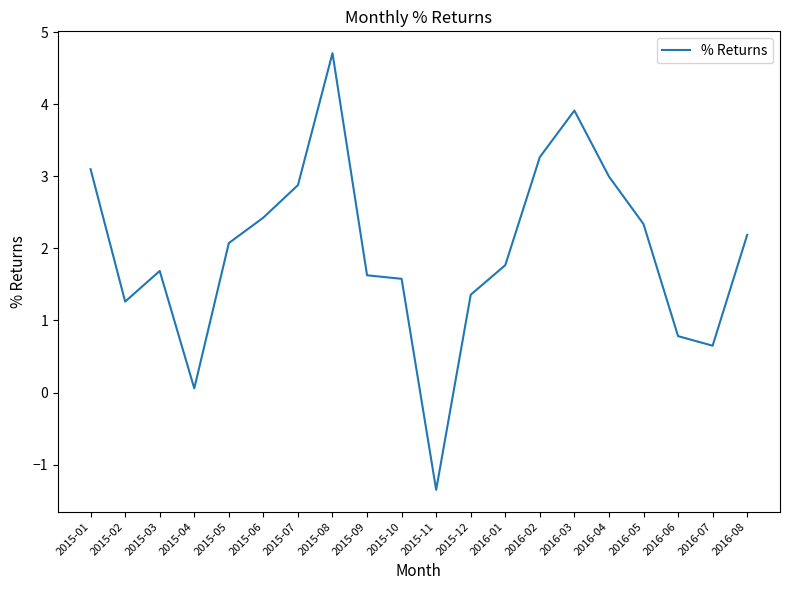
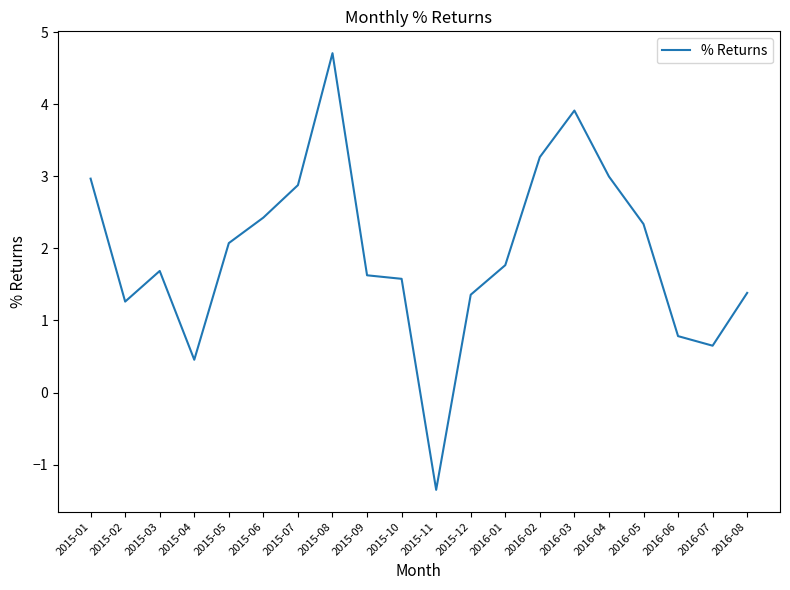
2015-01: 3.1 -> 3.0
2015-04: 0.1 -> 0.5
2016-08: 2.2 -> 1.4
